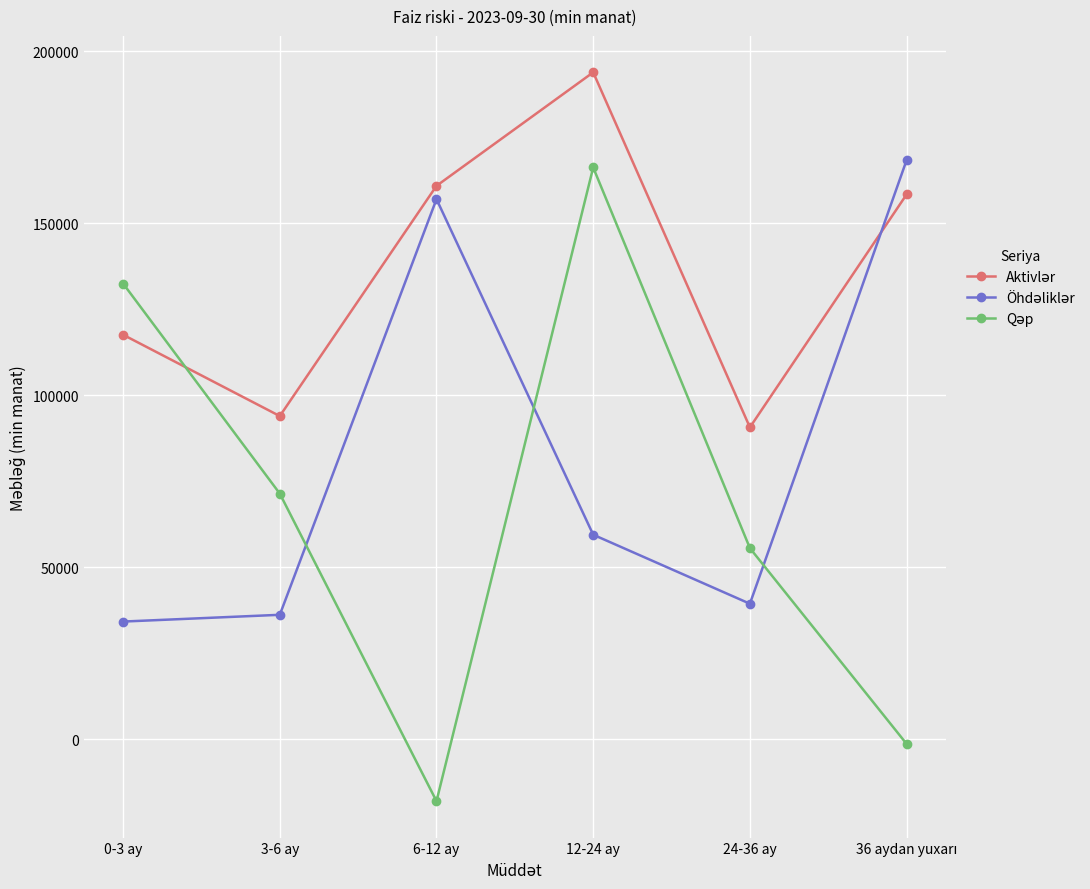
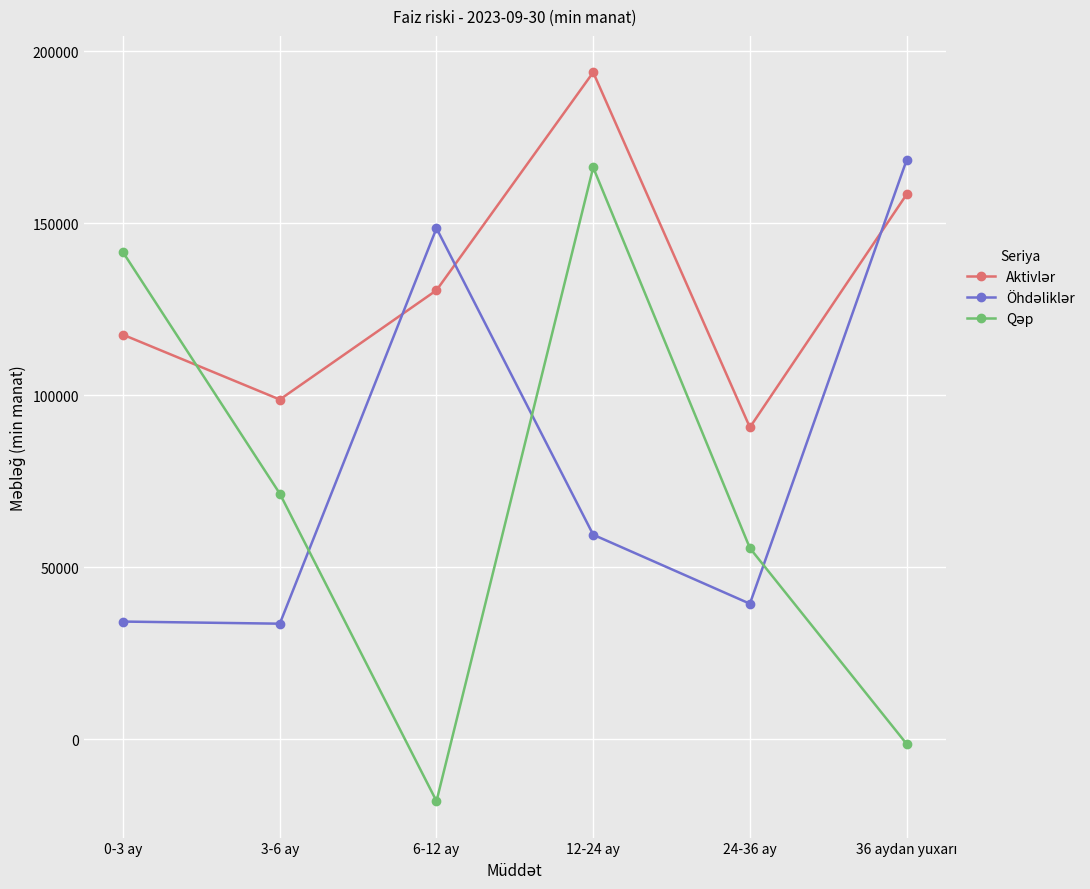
Qəp, 0-3 ay: 132000 -> 141000
Aktivlər, 3-6 ay: 94000 -> 99000
Öhdəliklər, 3-6 ay: 36000 -> 34000
Aktivlər, 6-12 ay: 161000 -> 130000
Öhdəliklər, 6-12 ay: 157000 -> 148000
